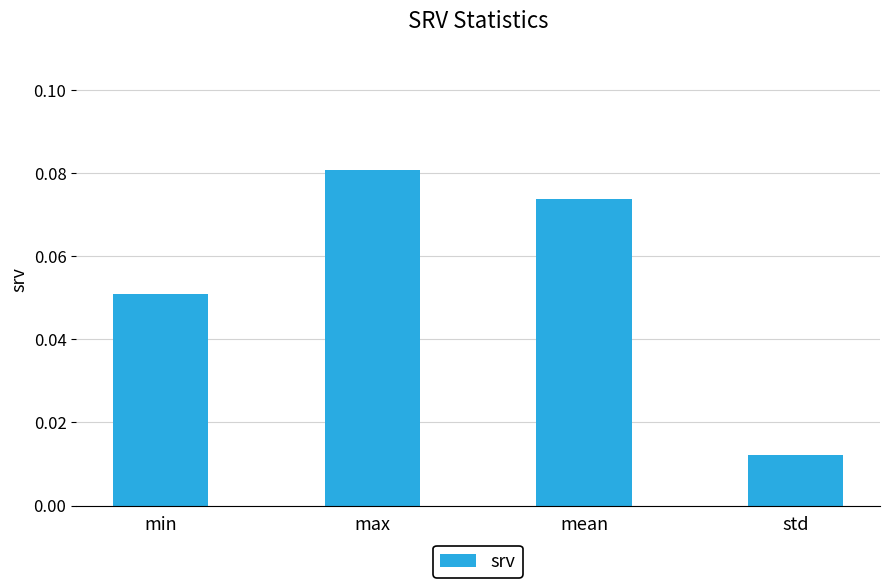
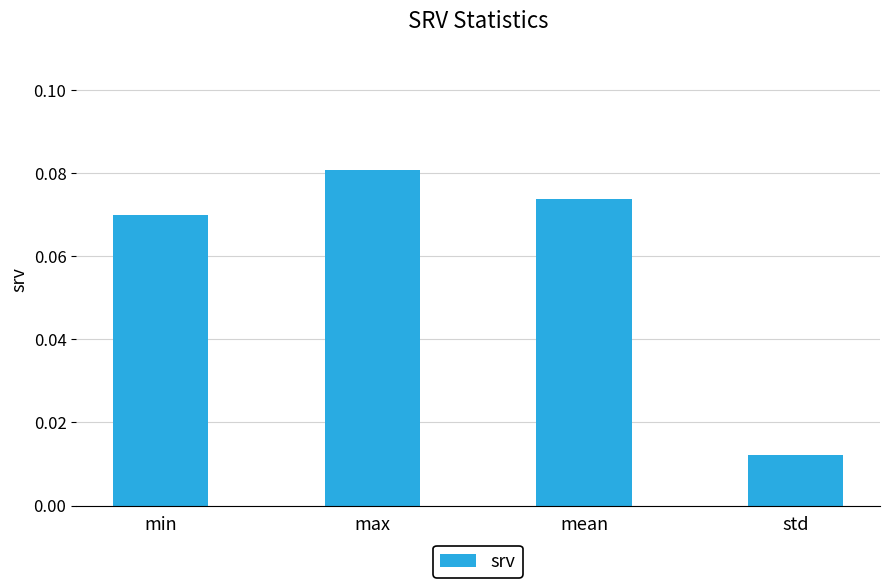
min: 0.051 -> 0.070
